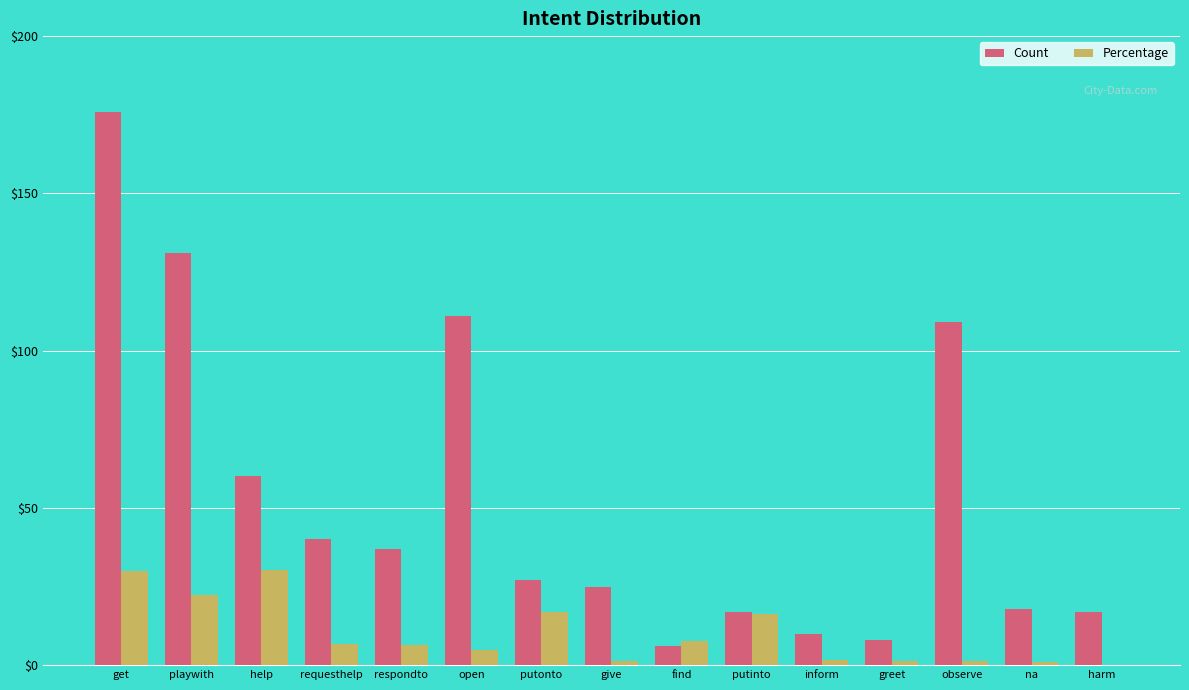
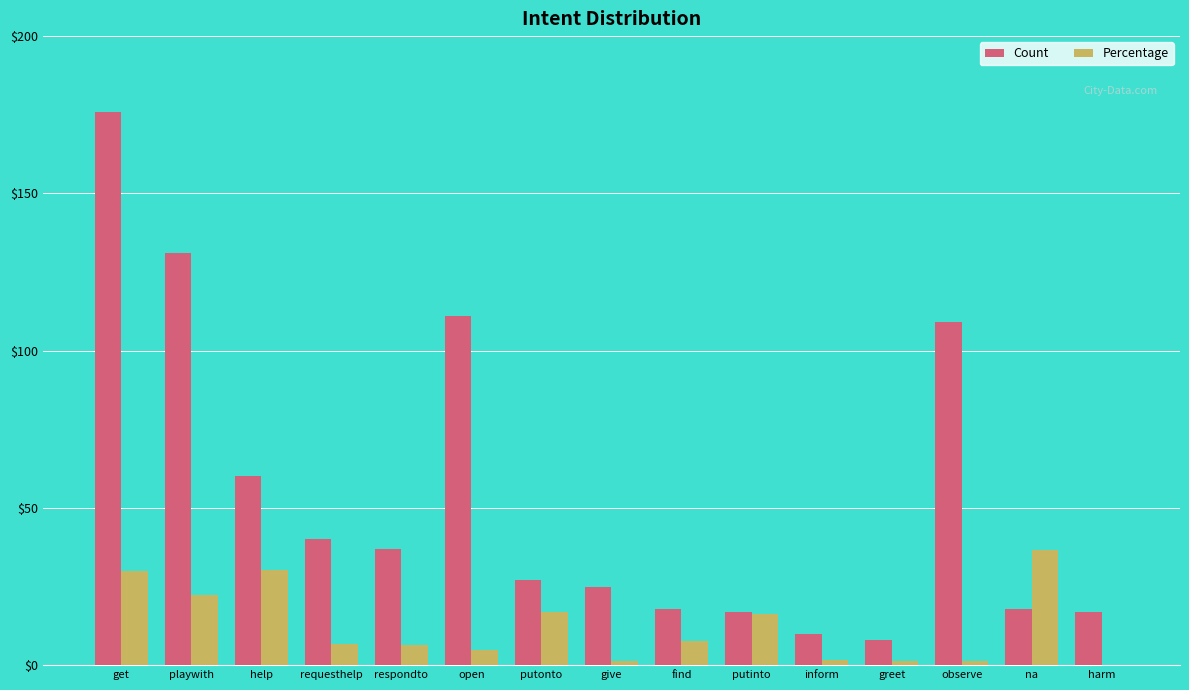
Count, find: $6 -> $18
Percentage, na: $1 -> $37
